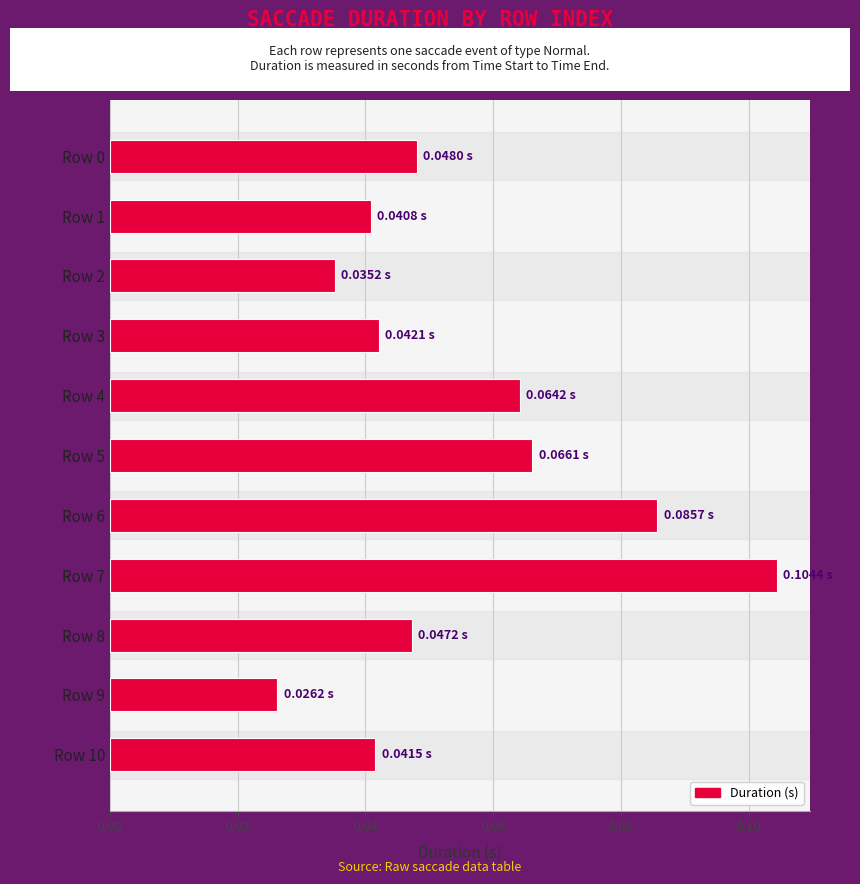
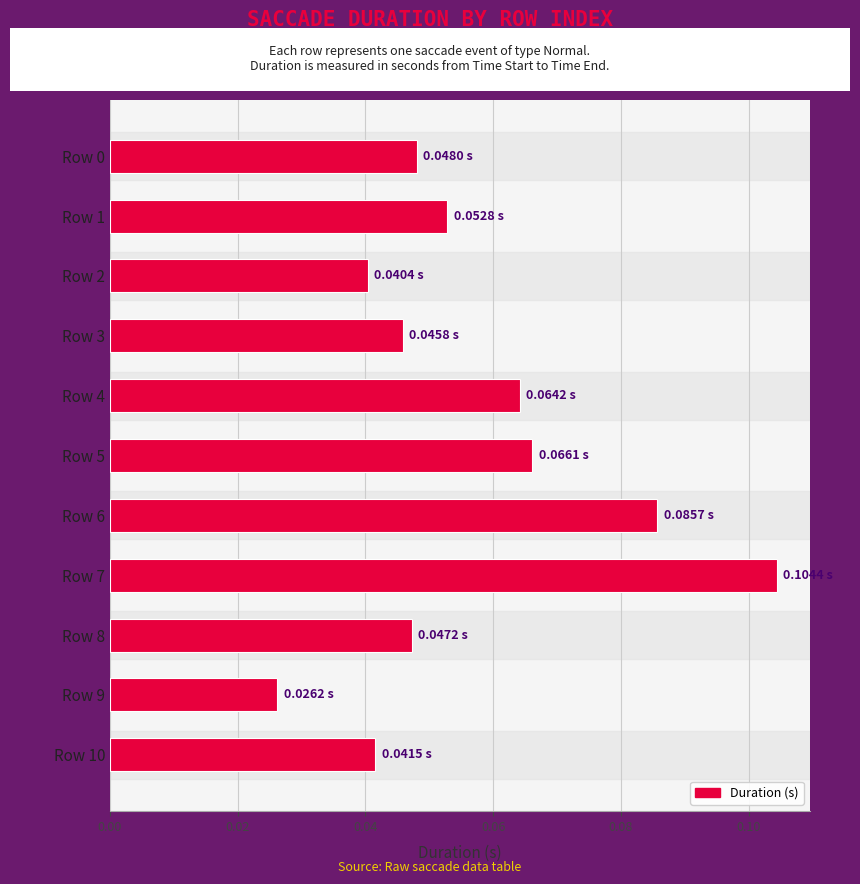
Row 1: 0.0408 -> 0.0528
Row 2: 0.0352 -> 0.0404
Row 3: 0.0421 -> 0.0458
